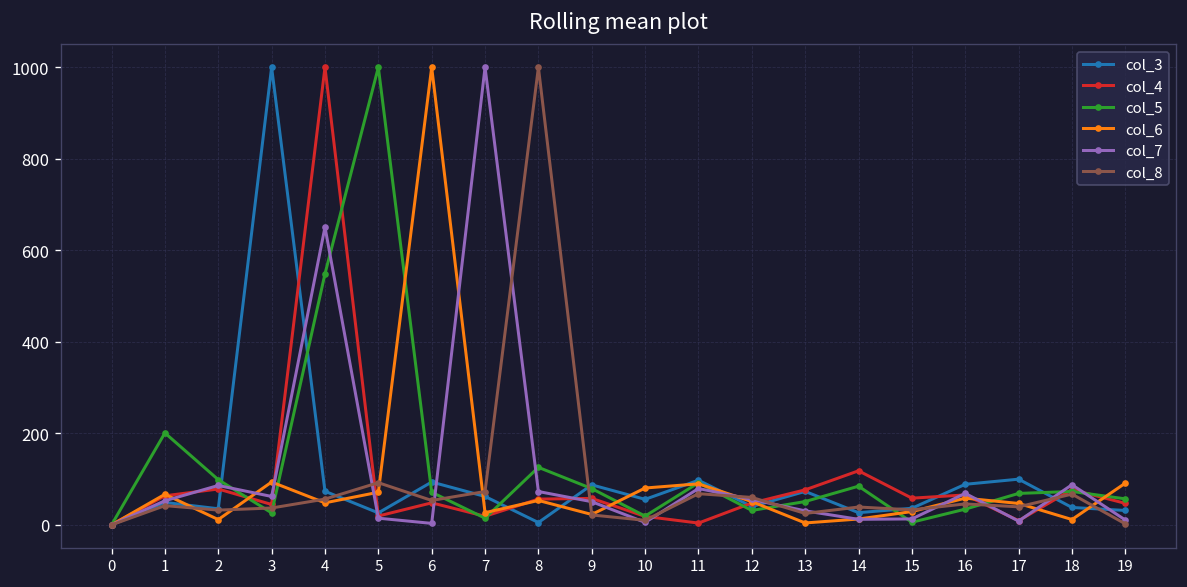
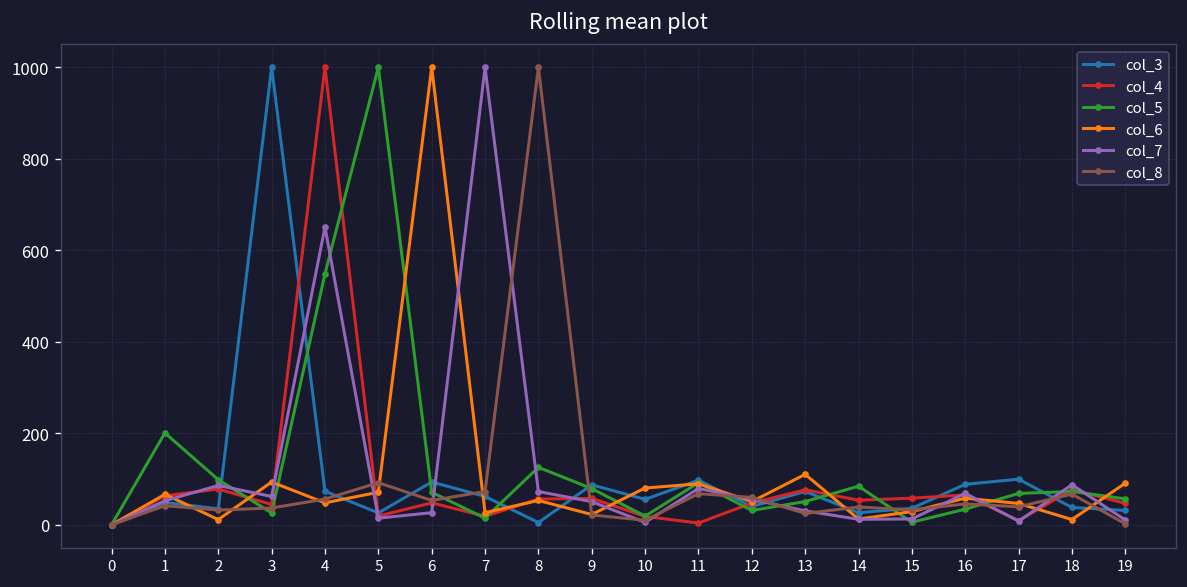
col_7, 6: 0 -> 30
col_6, 13: 0 -> 110
col_4, 14: 120 -> 50
